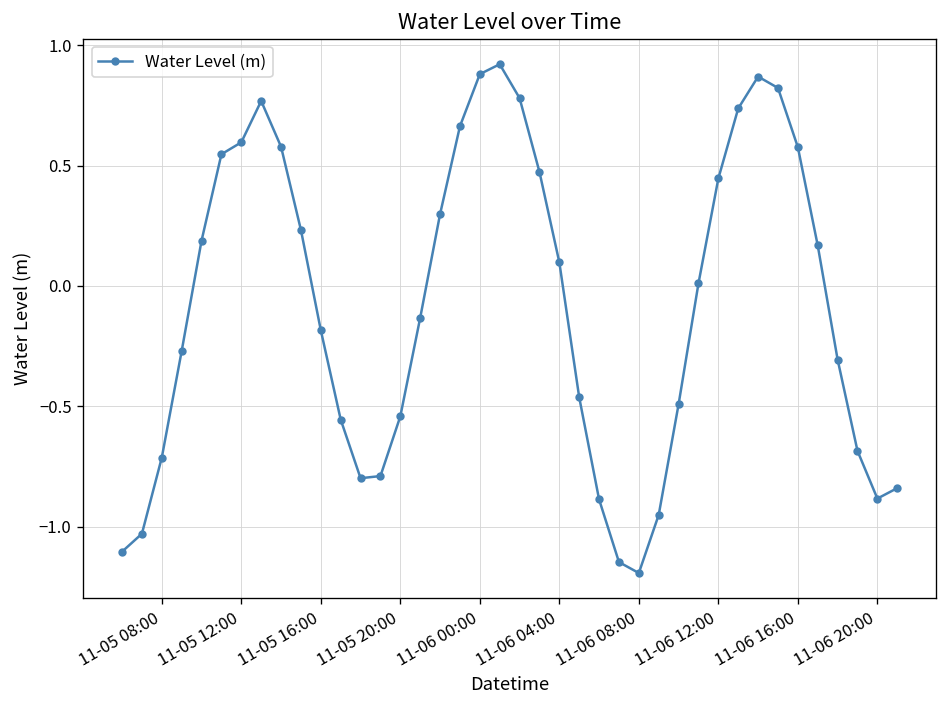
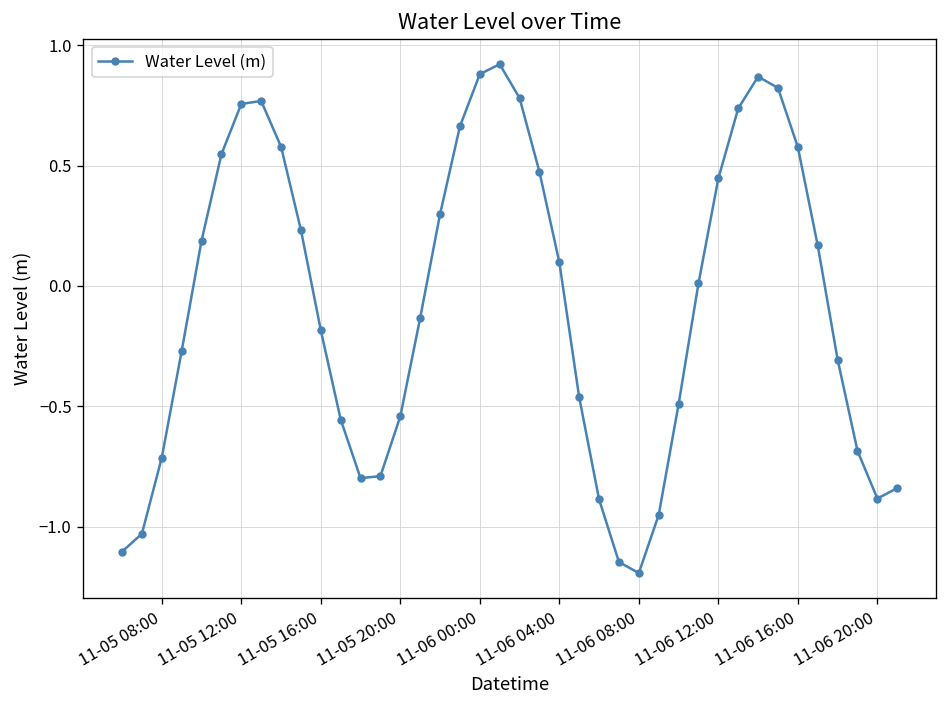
11-05 12:00: 0.60 -> 0.76
